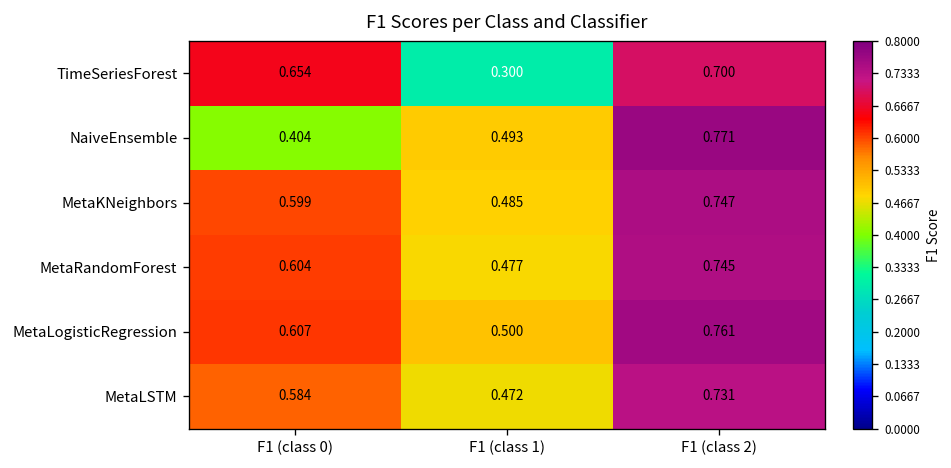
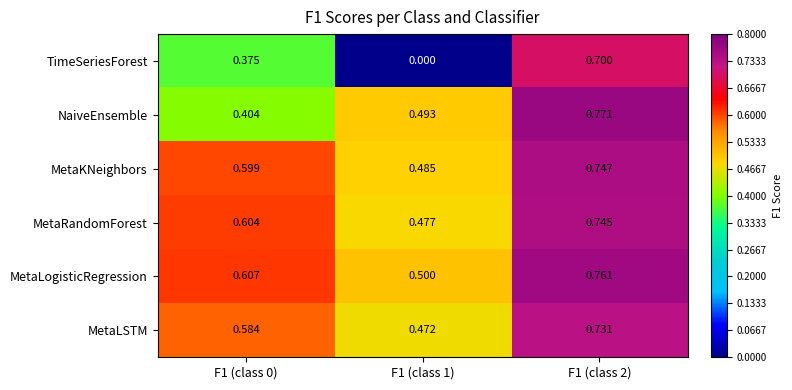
TimeSeriesForest, F1 (class 0): 0.654 -> 0.375
TimeSeriesForest, F1 (class 1): 0.300 -> 0.000
